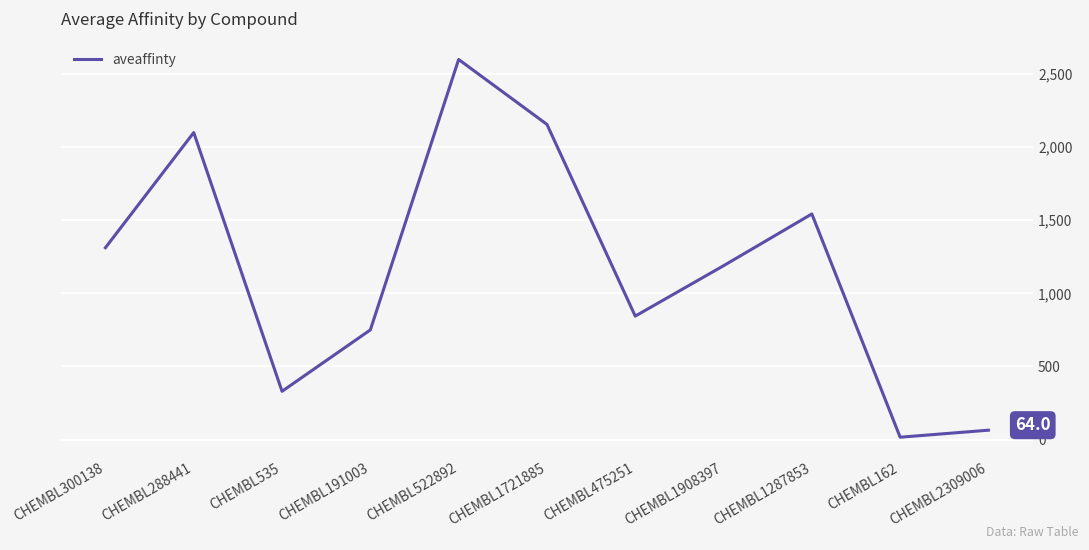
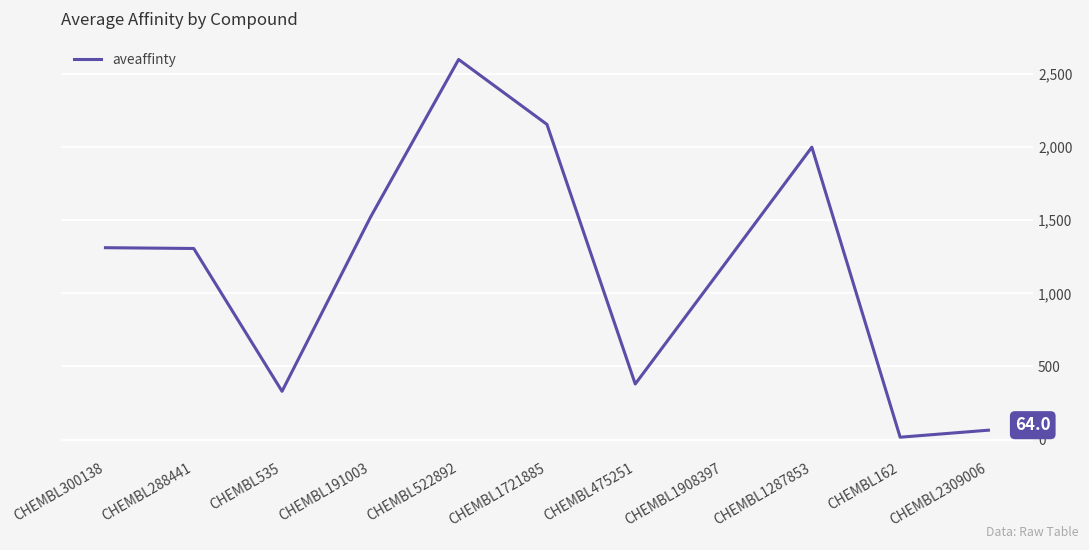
CHEMBL288441: 2,100 -> 1,310
CHEMBL191003: 750 -> 1,520
CHEMBL475251: 840 -> 380
CHEMBL1287853: 1,540 -> 2,000
